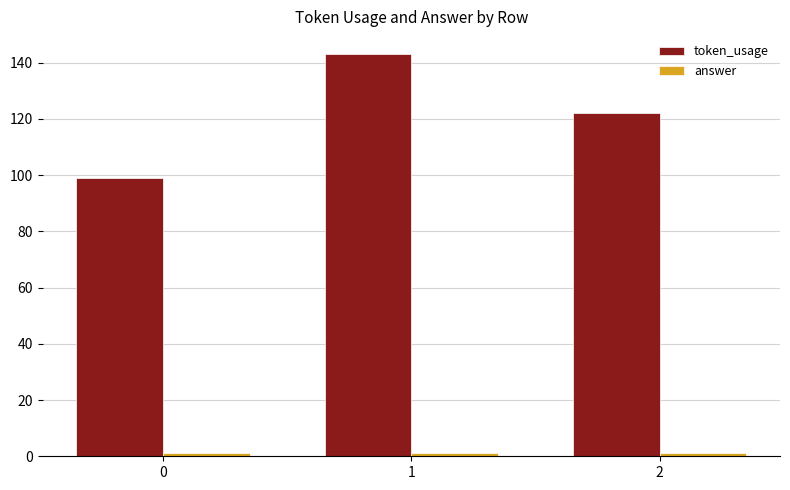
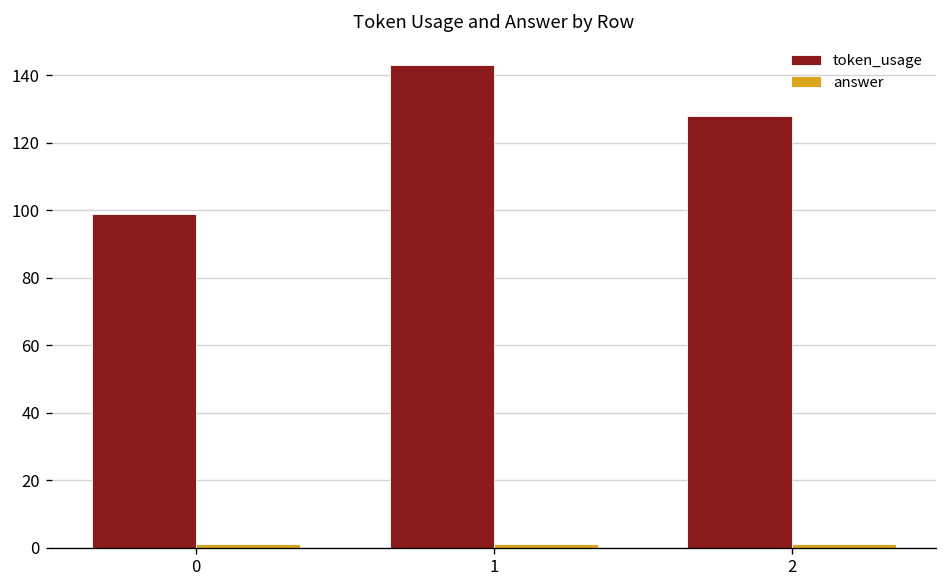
token_usage, 2: 122 -> 128
